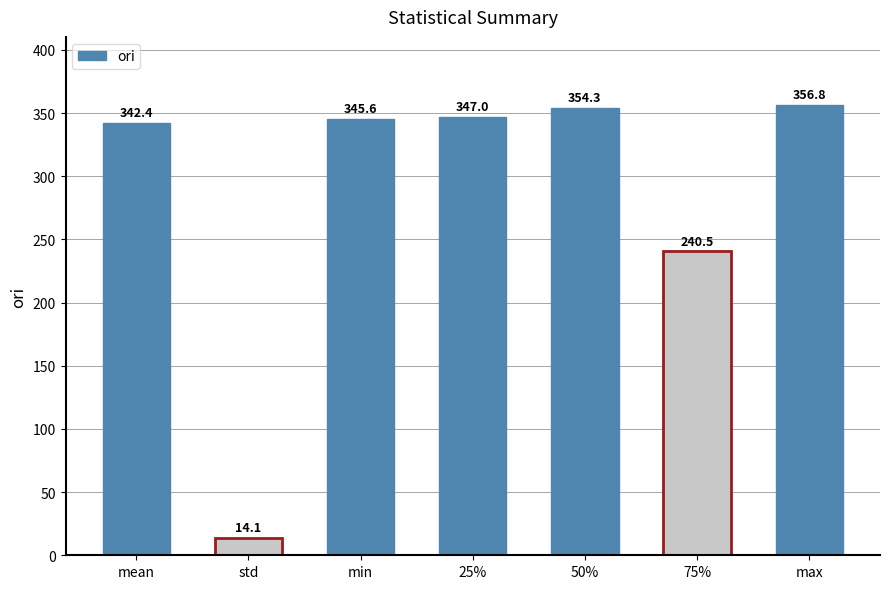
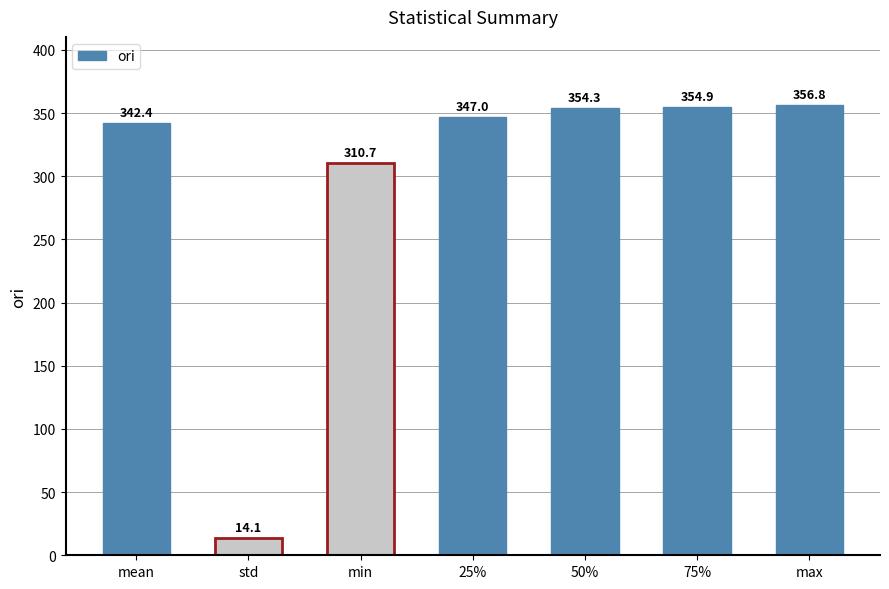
min: 345.6 -> 310.7
75%: 240.5 -> 354.9
